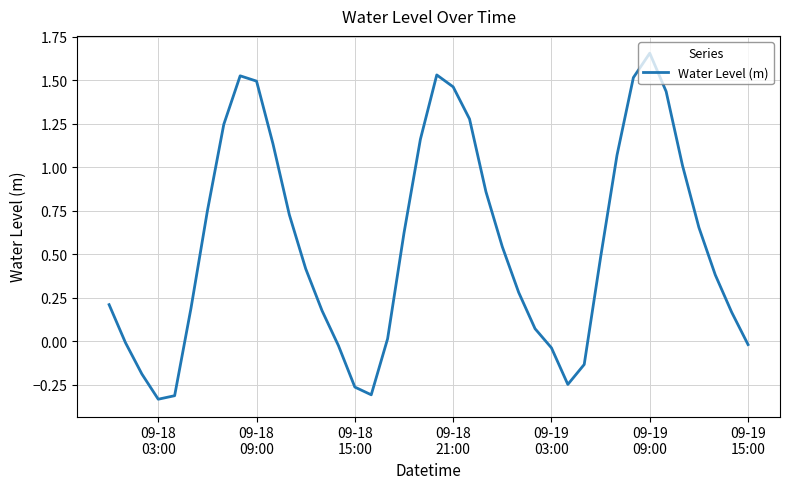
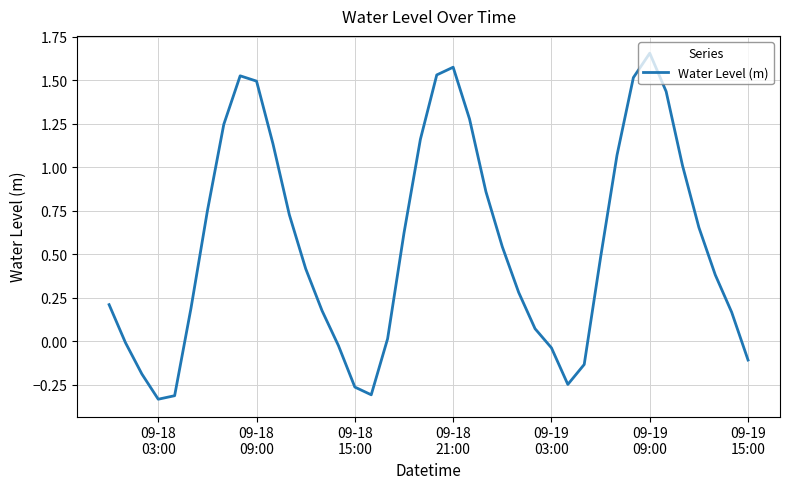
09-18 21:00: 1.46 -> 1.58
09-19 15:00: -0.02 -> -0.11
